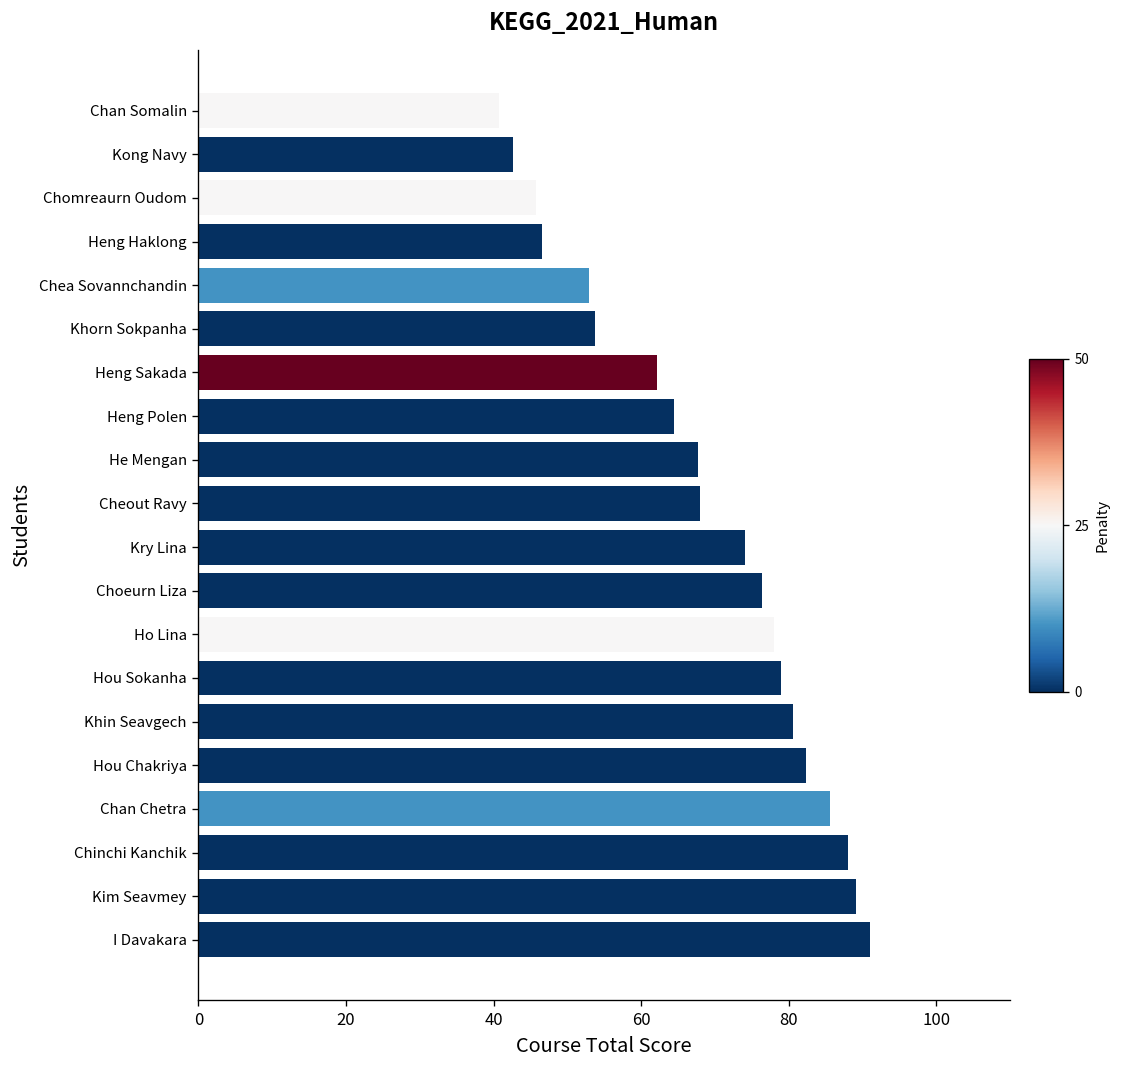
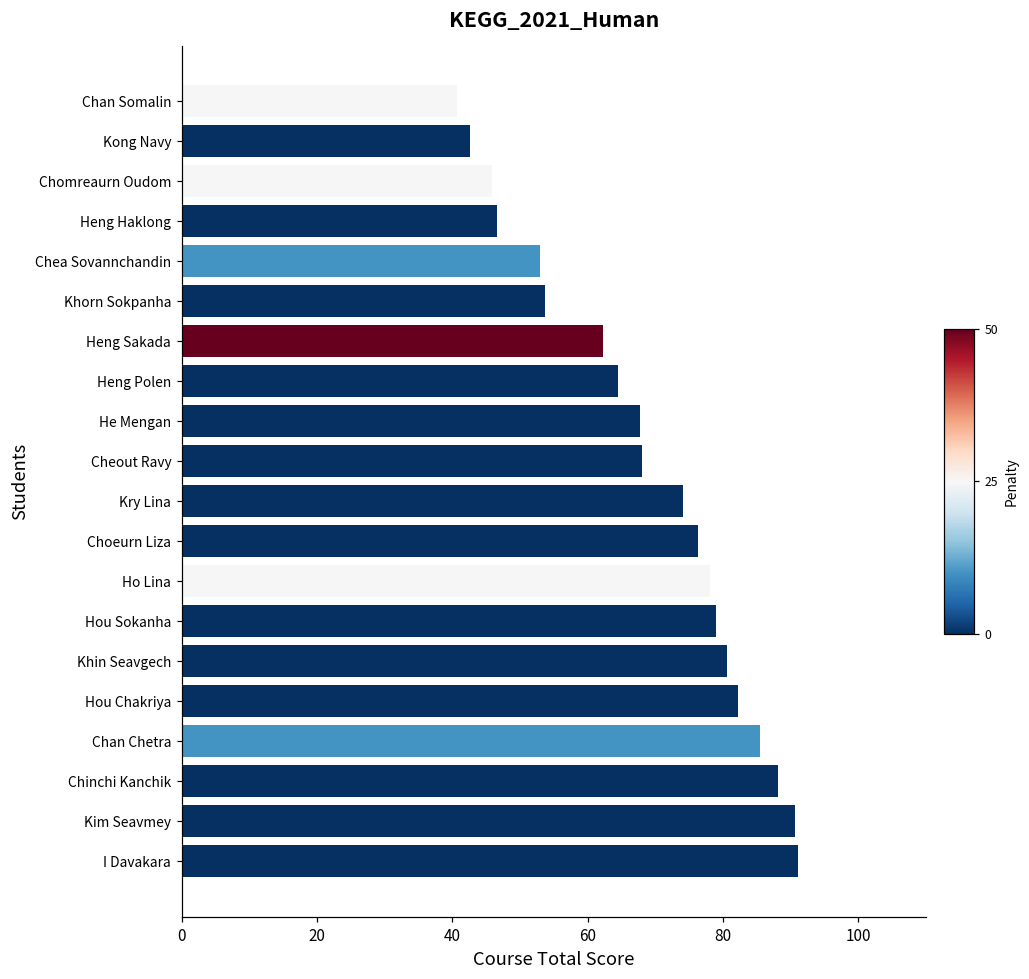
Kim Seavmey: 89 -> 91
